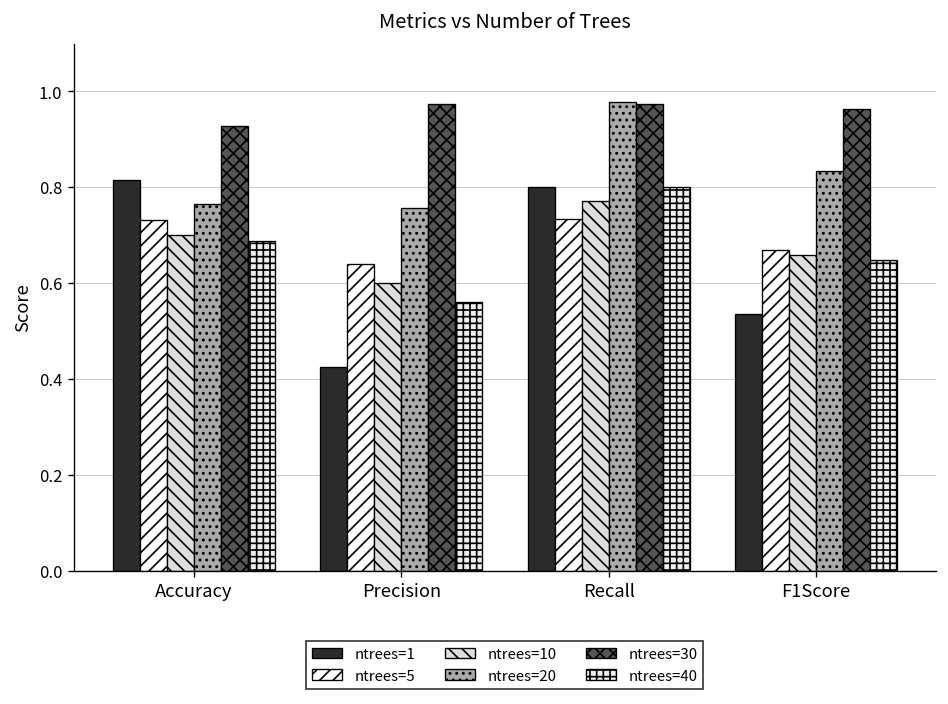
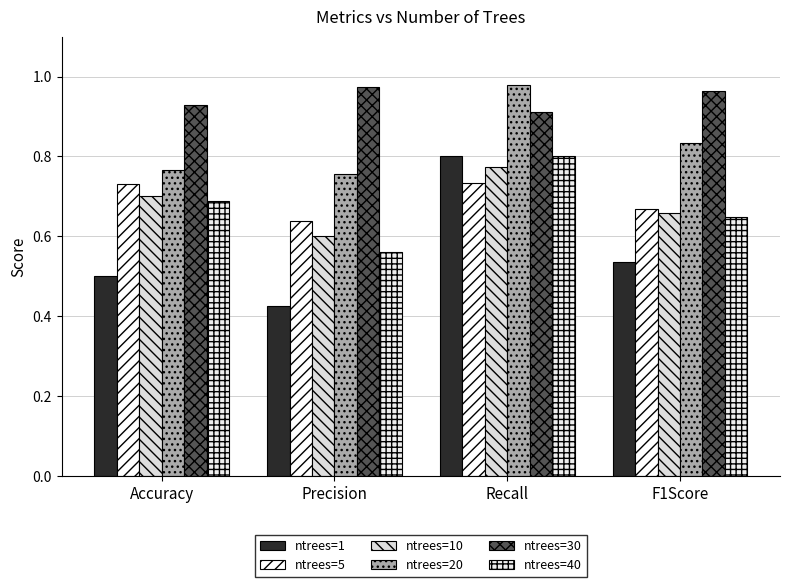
ntrees=1, Accuracy: 0.81 -> 0.50
ntrees=30, Recall: 0.97 -> 0.91
